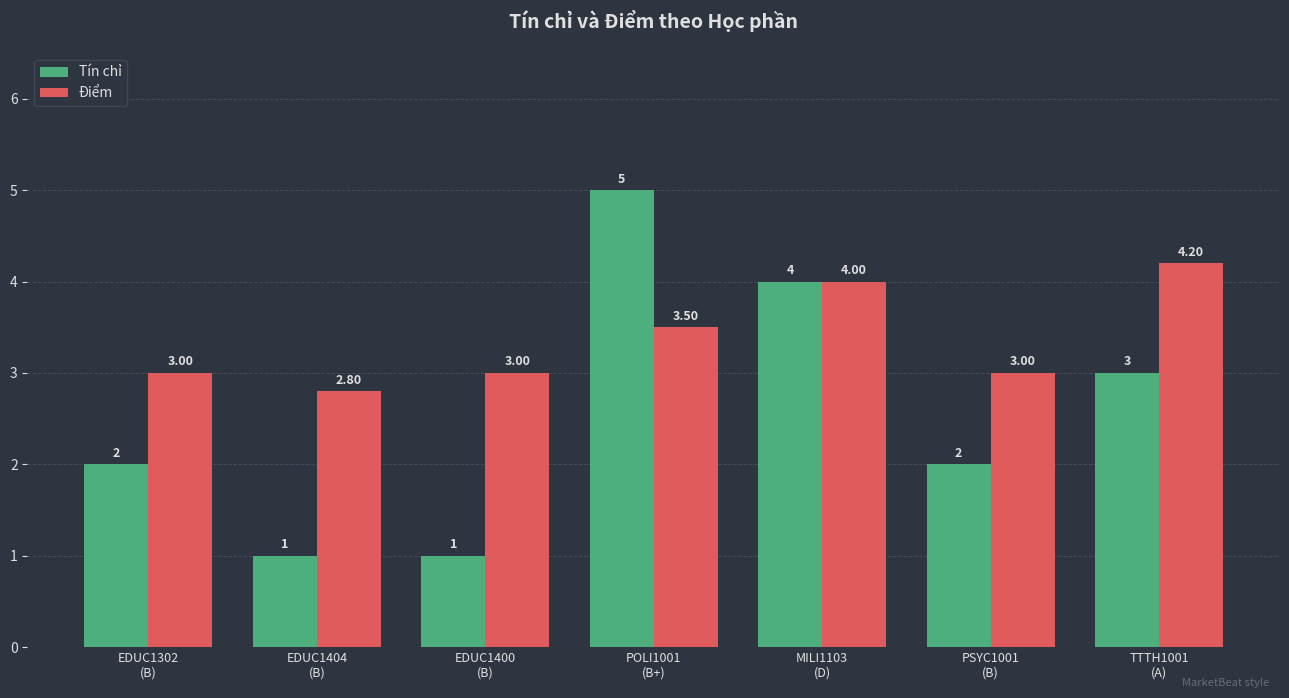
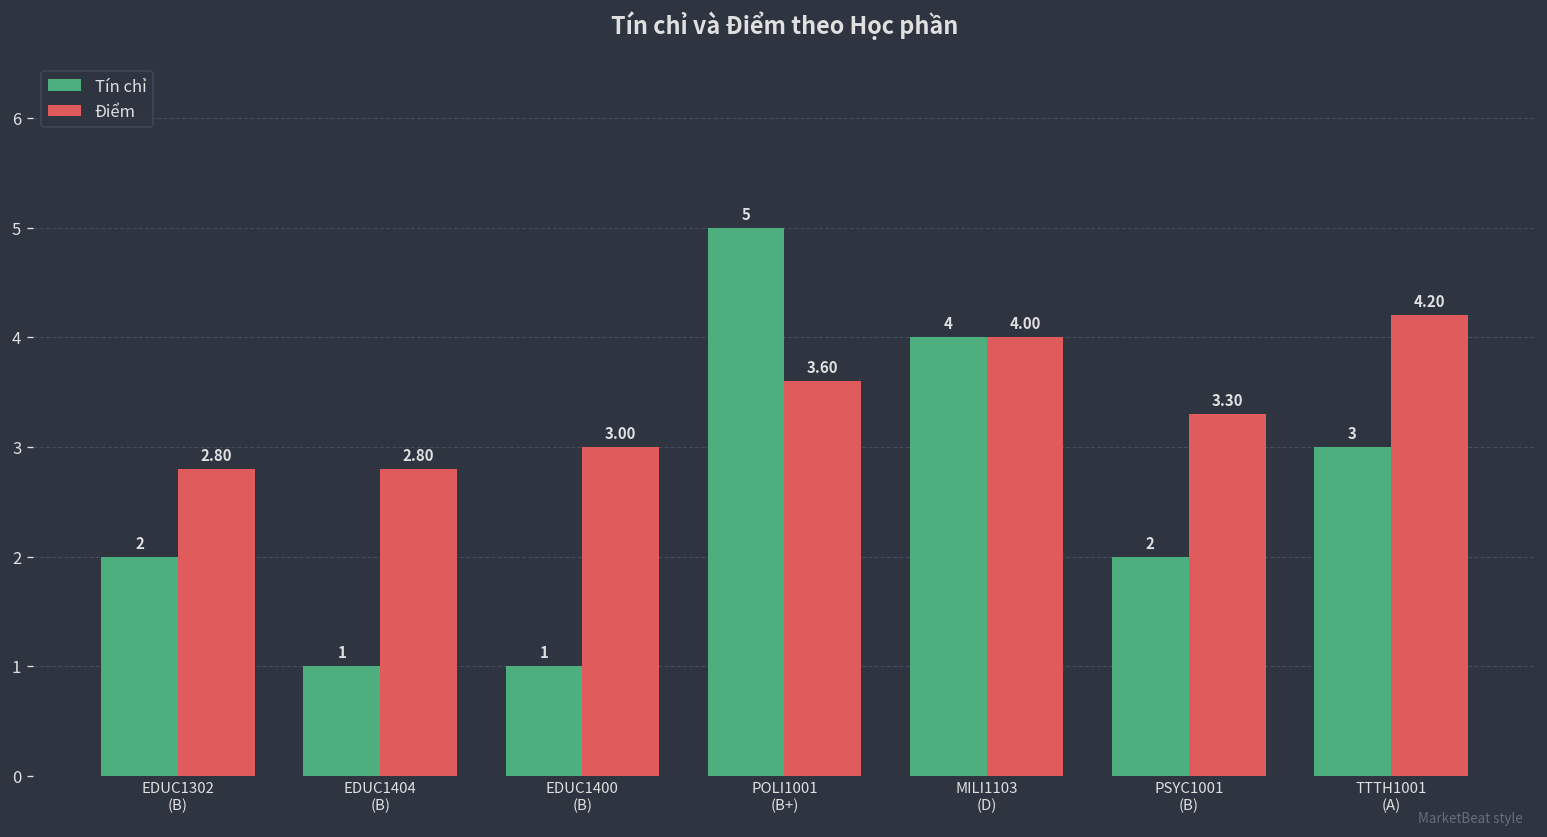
Điểm, EDUC1302 (B): 3.00 -> 2.80
Điểm, POLI1001 (B+): 3.50 -> 3.60
Điểm, PSYC1001 (B): 3.00 -> 3.30
